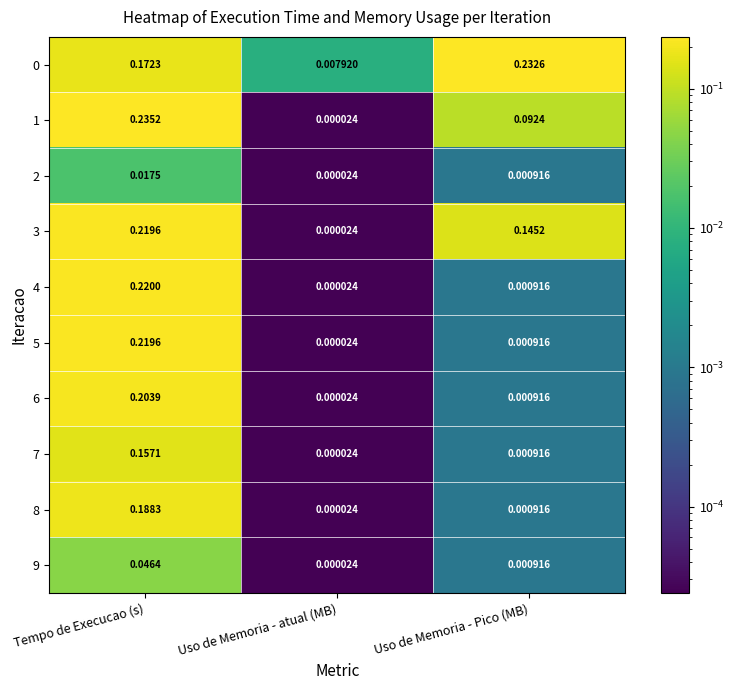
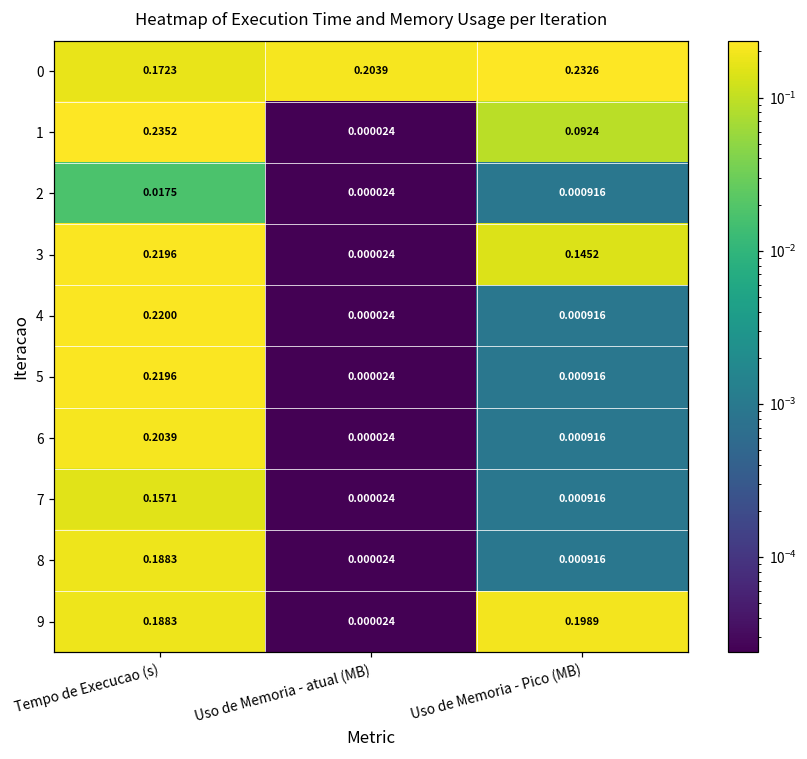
0, Uso de Memoria - atual (MB): 0.007920 -> 0.2039
9, Tempo de Execucao (s): 0.0464 -> 0.1883
9, Uso de Memoria - Pico (MB): 0.000916 -> 0.1989
